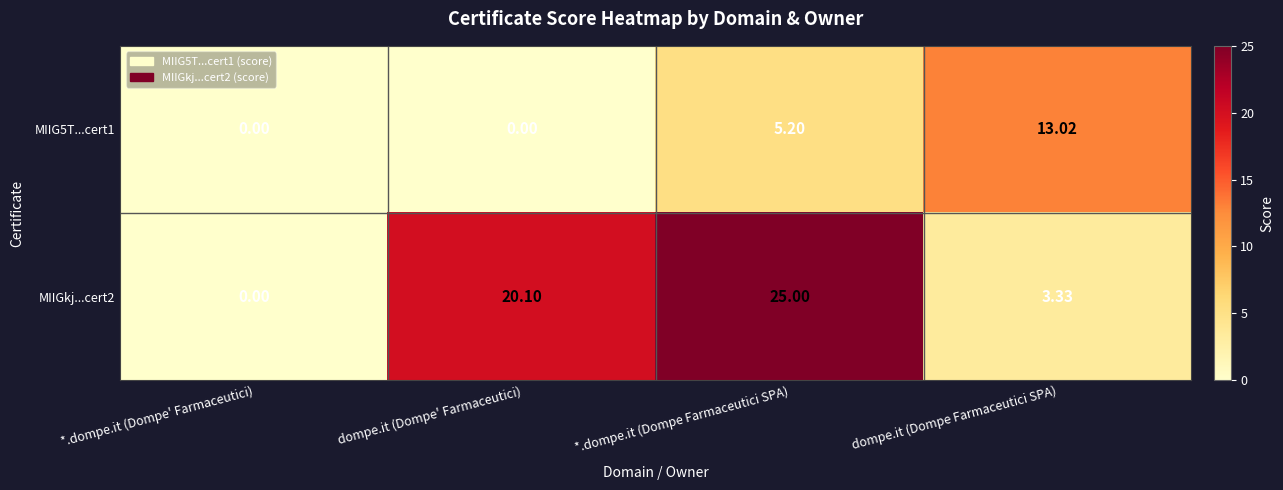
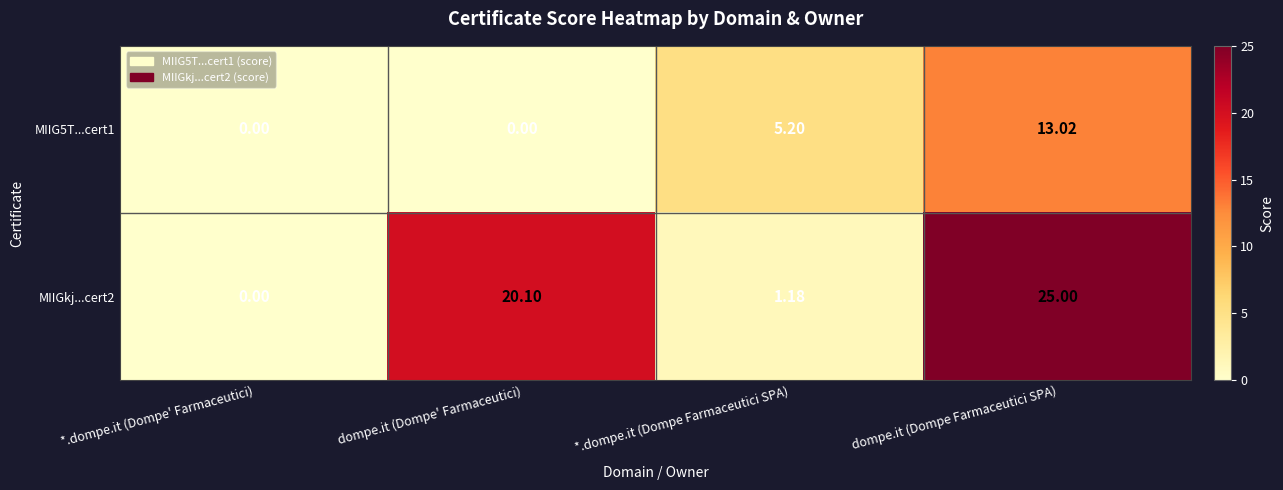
MIIGkj...cert2, *.dompe.it (Dompe Farmaceutici SPA): 25.00 -> 1.18
MIIGkj...cert2, dompe.it (Dompe Farmaceutici SPA): 3.33 -> 25.00
